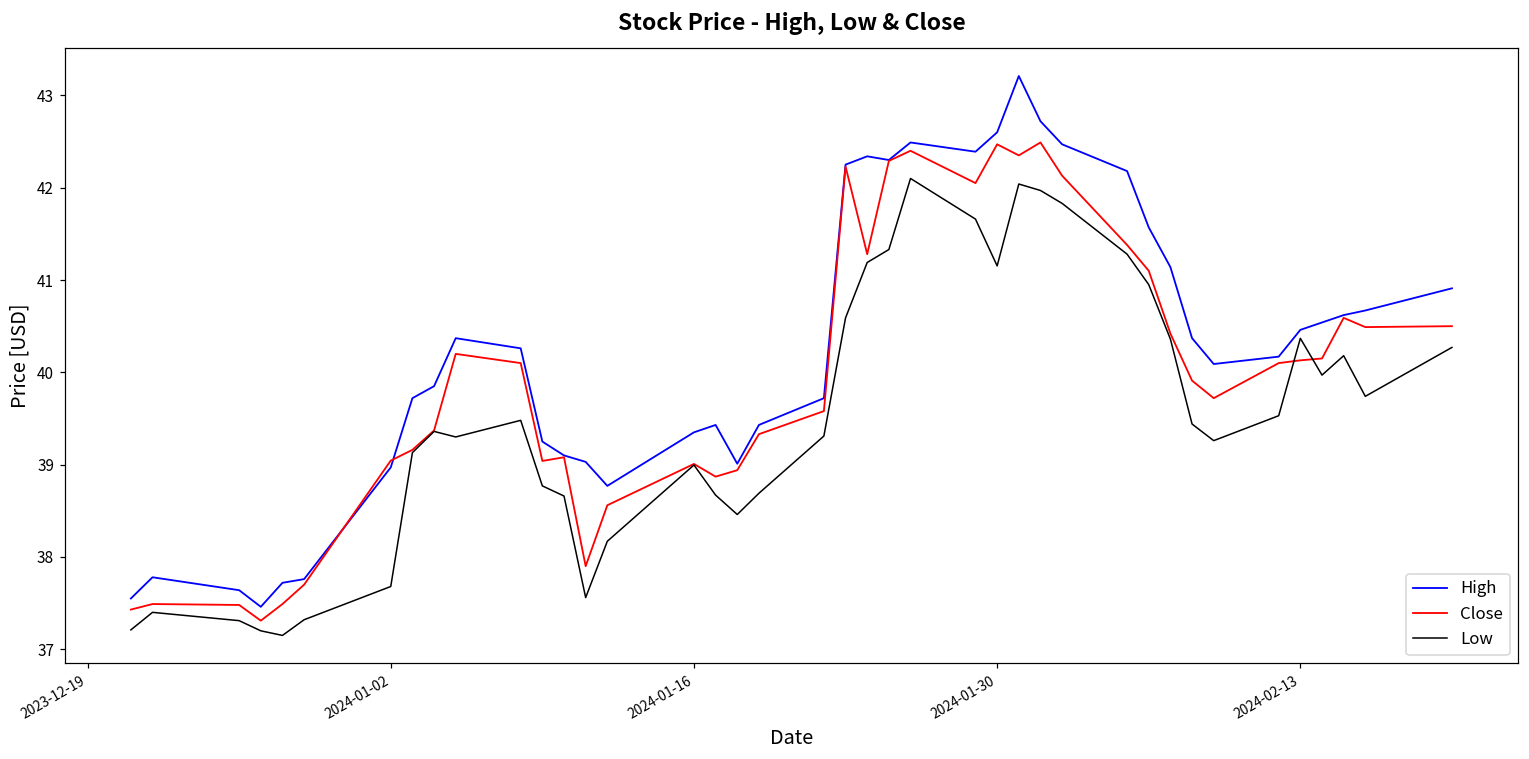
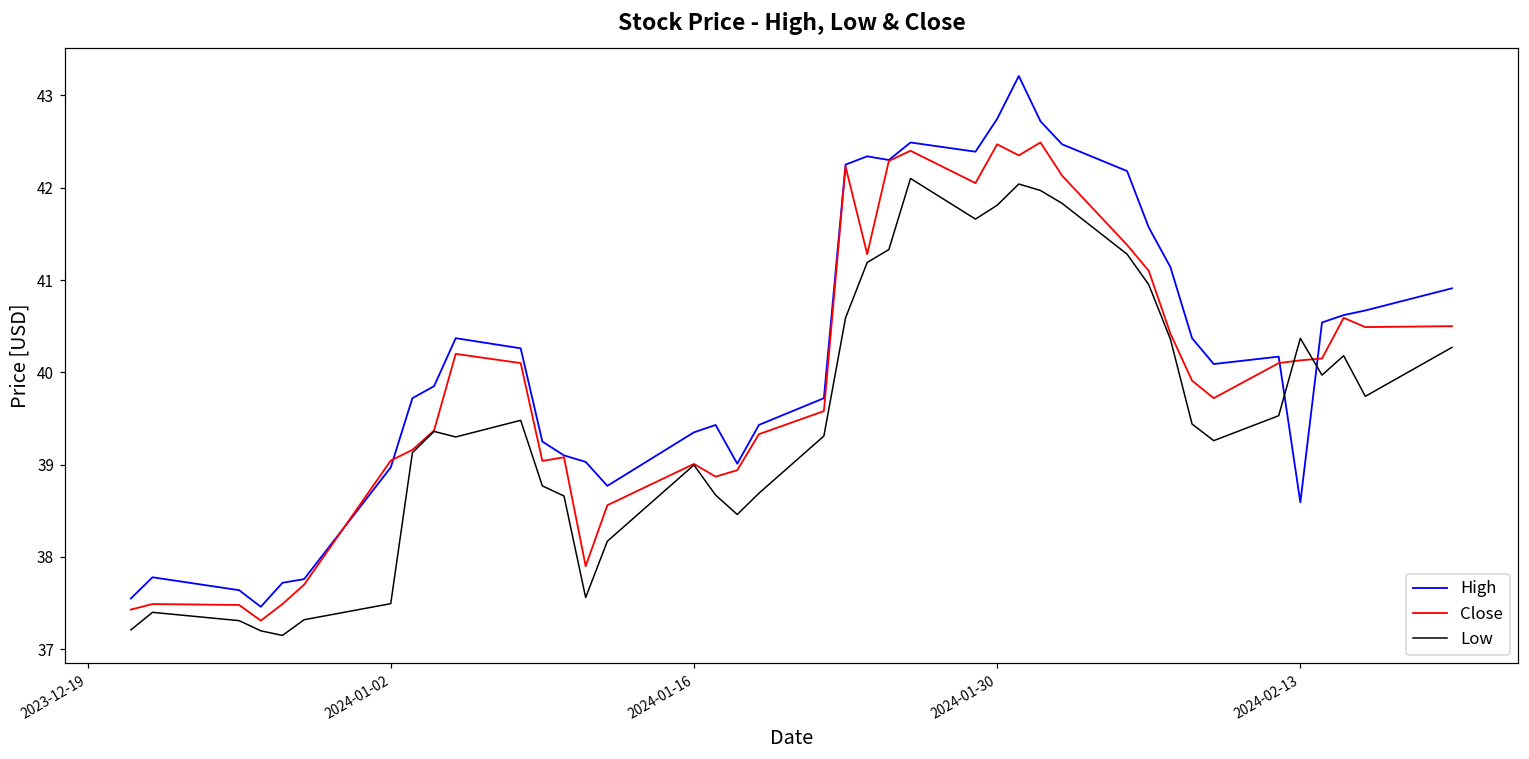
Low, 2024-01-02: 37.7 -> 37.5
High, 2024-01-30: 42.6 -> 42.7
Low, 2024-01-30: 41.2 -> 41.8
High, 2024-02-13: 40.5 -> 38.6
